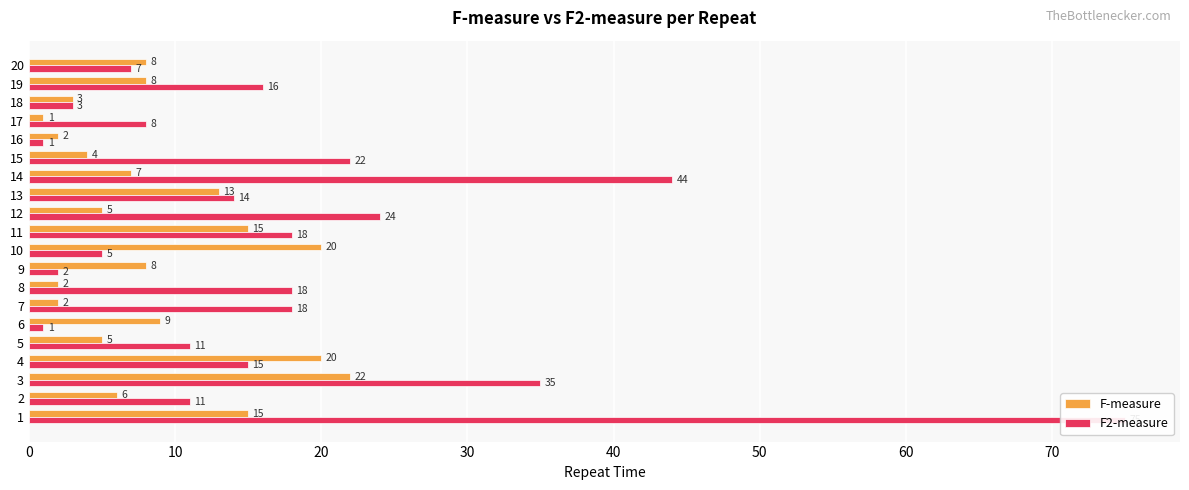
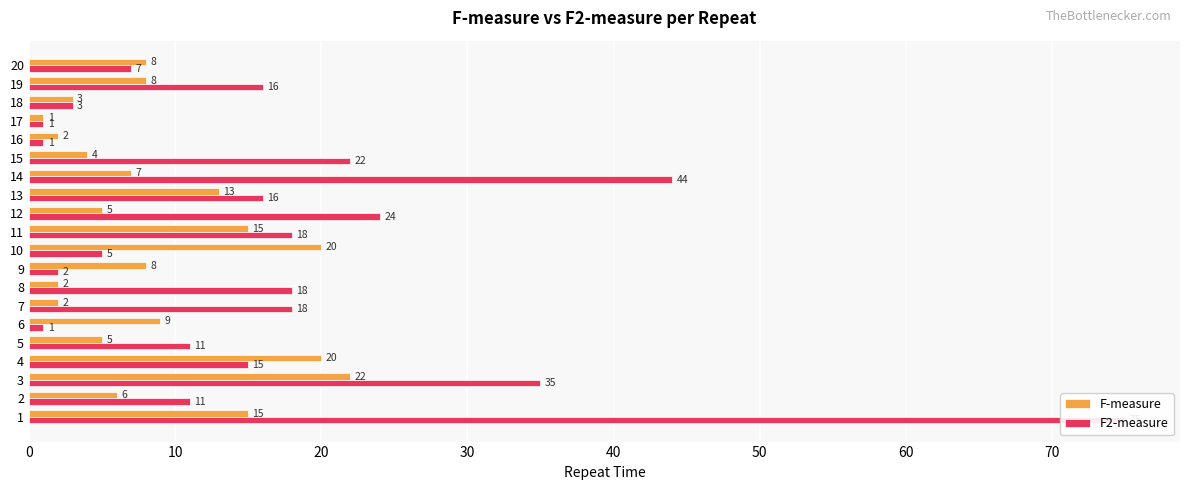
F2-measure, 17: 8 -> 1
F2-measure, 13: 14 -> 16
